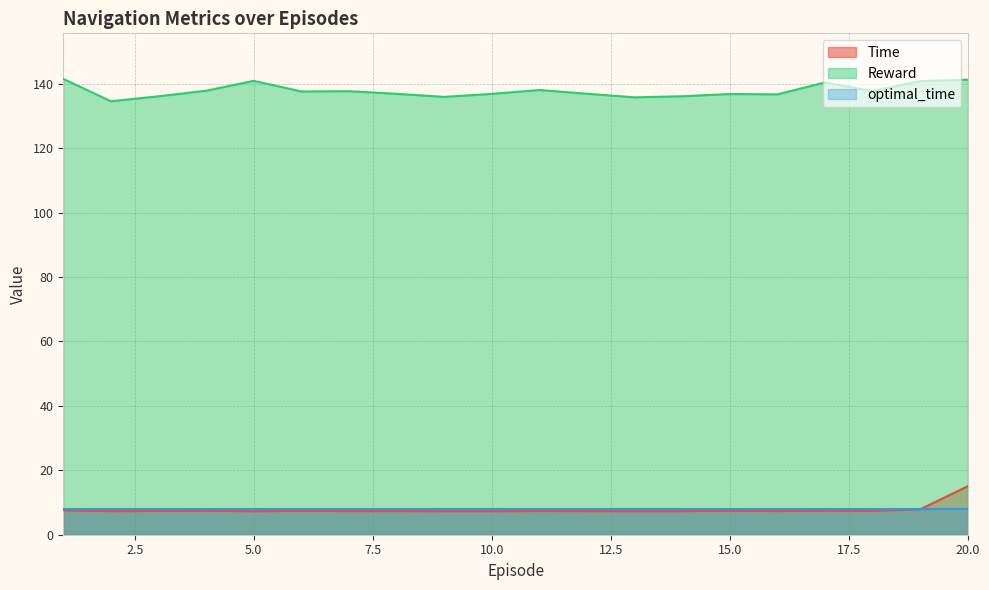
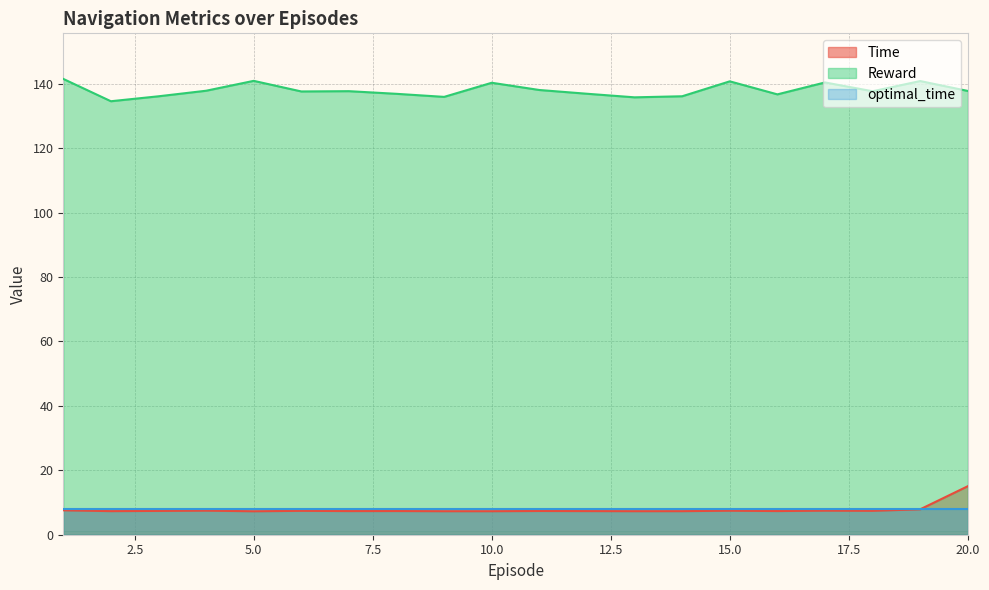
Reward, 10.0: 137 -> 140
Reward, 15.0: 137 -> 141
Reward, 20.0: 141 -> 138
